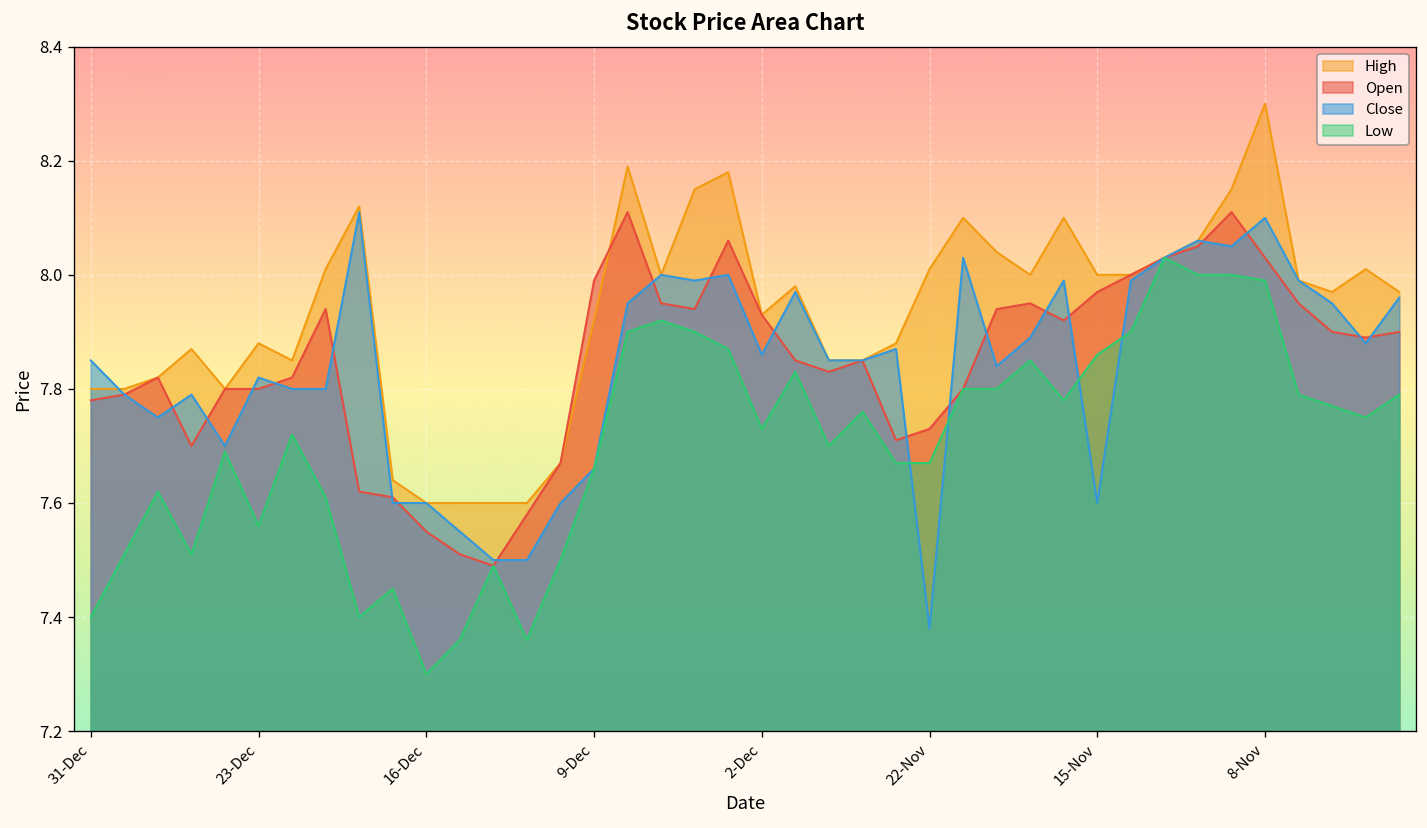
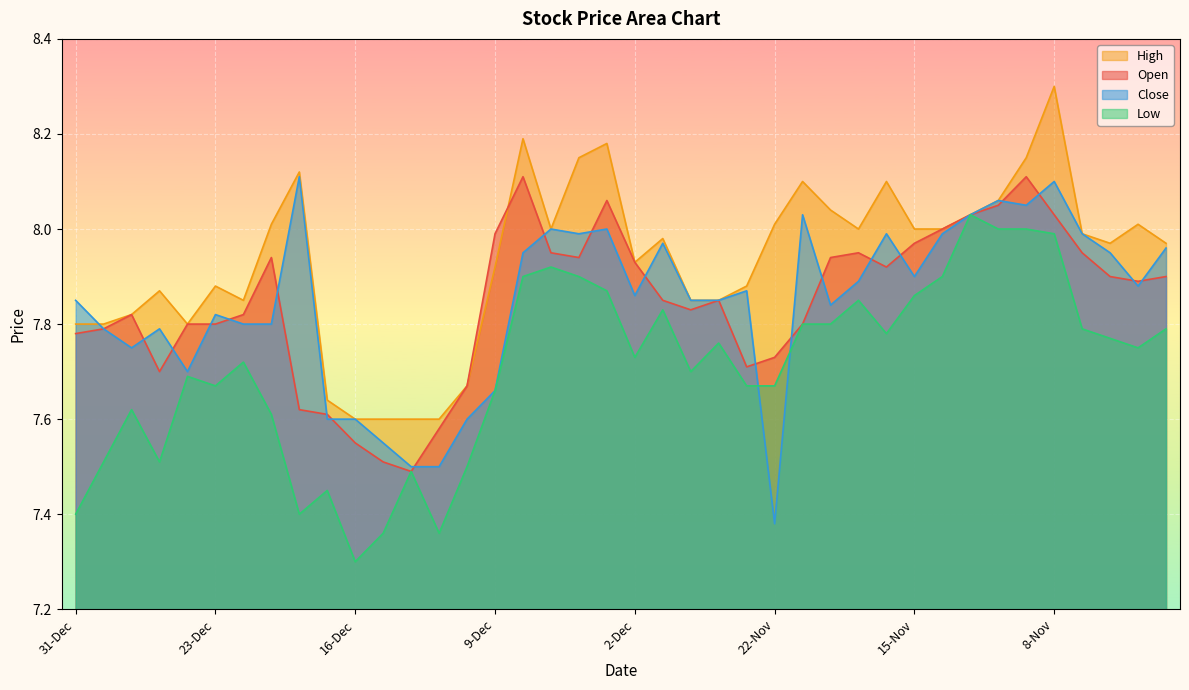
Low, 23-Dec: 7.56 -> 7.67
Close, 15-Nov: 7.6 -> 7.9
